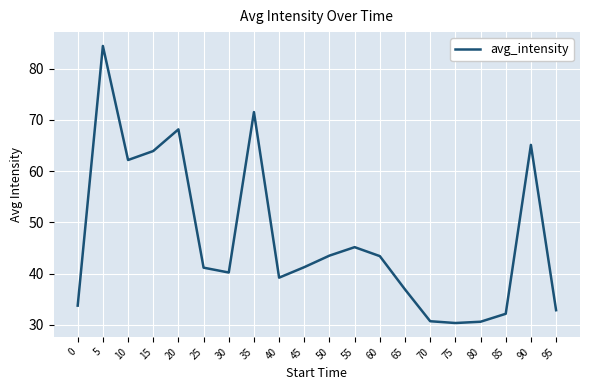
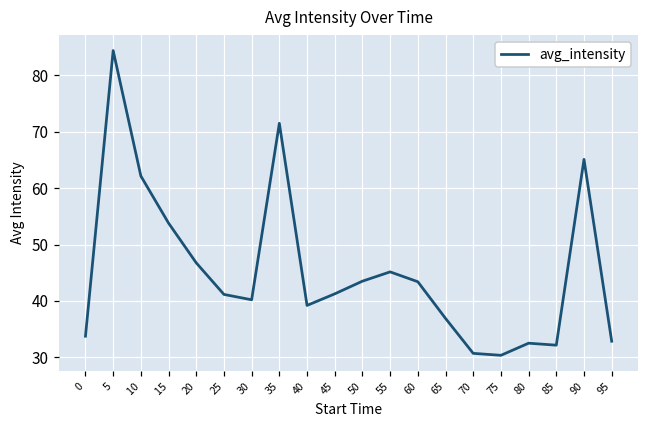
15: 64 -> 54
20: 68 -> 47
80: 31 -> 33
